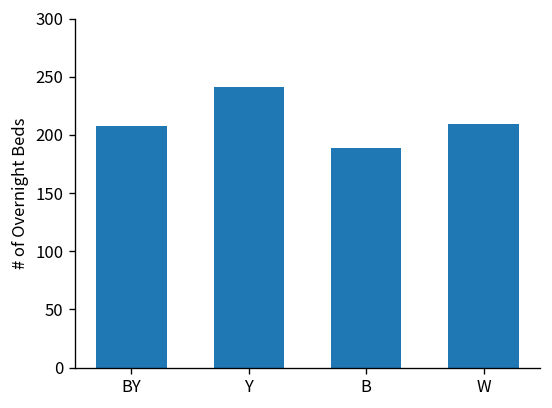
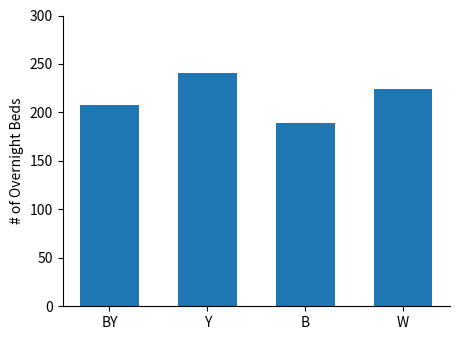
W: 210 -> 220
